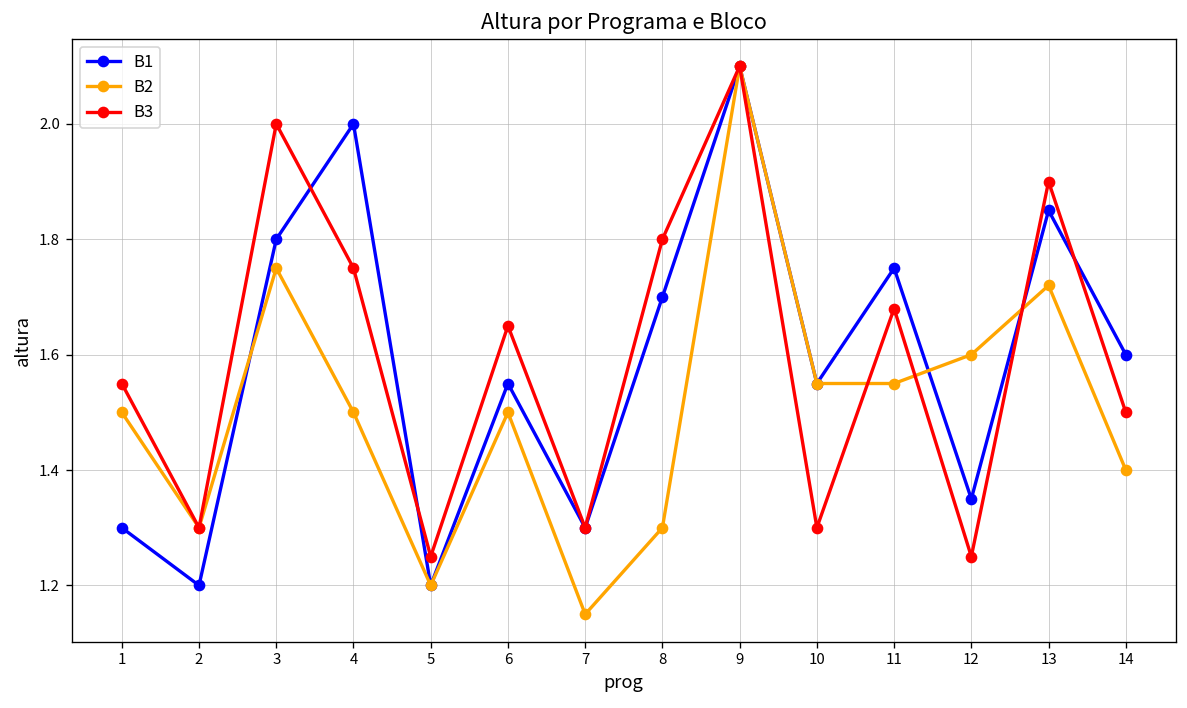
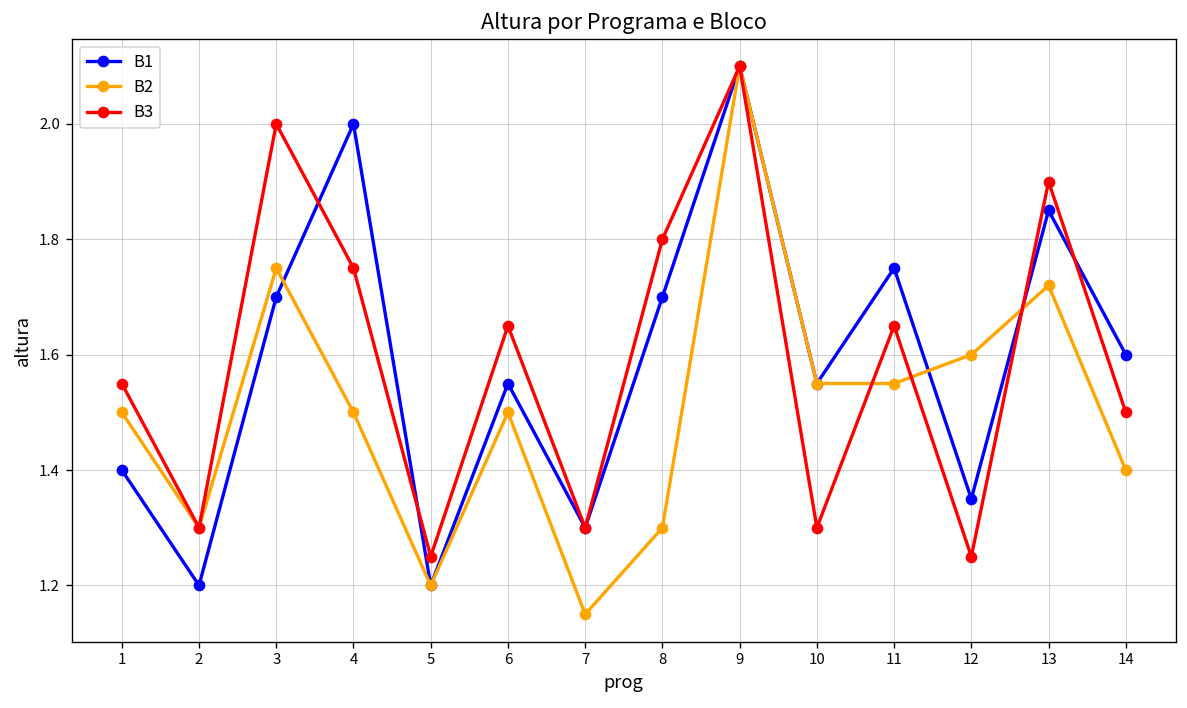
B1, 1: 1.3 -> 1.4
B1, 3: 1.8 -> 1.7
B3, 11: 1.68 -> 1.65
